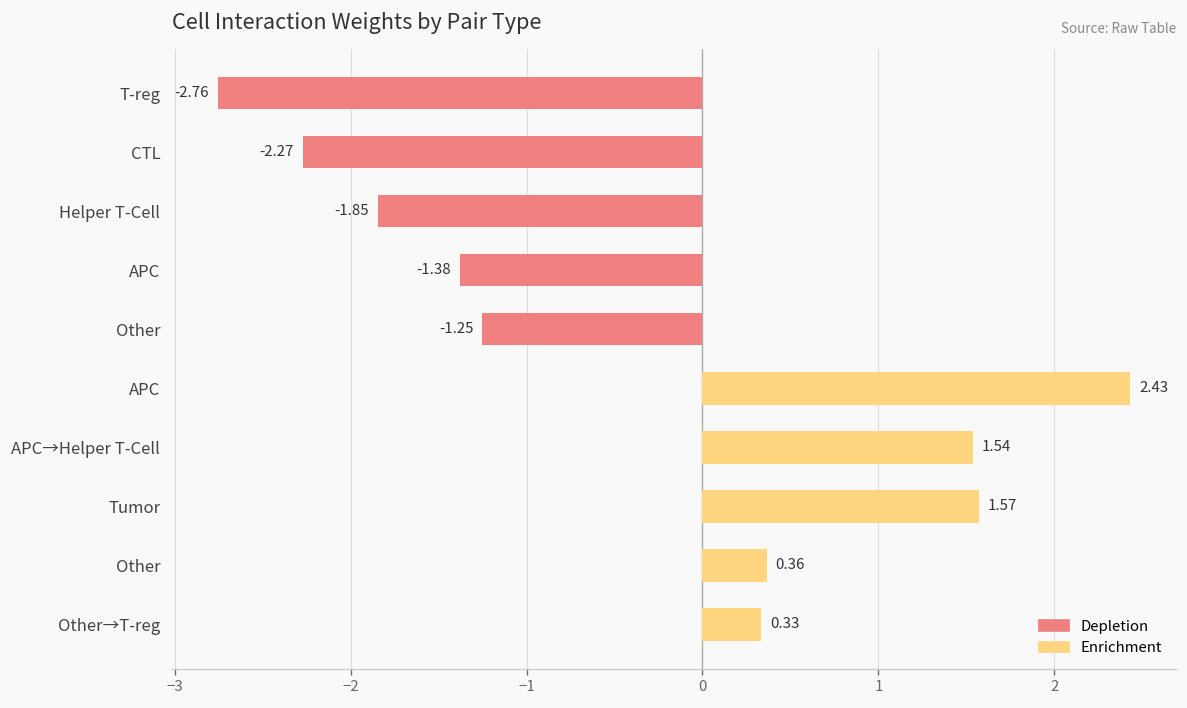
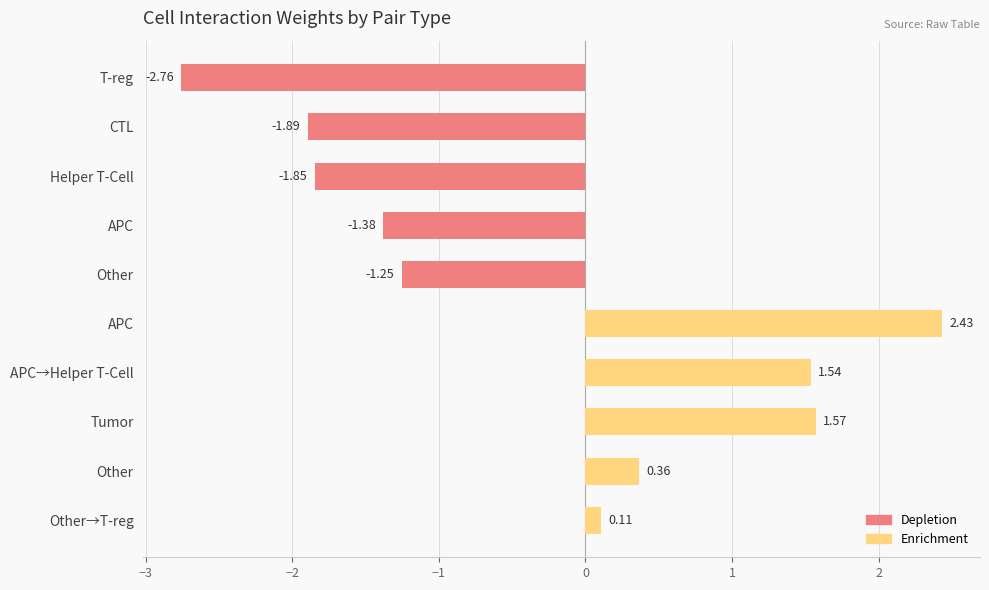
CTL: -2.27 -> -1.89
Other→T-reg: 0.33 -> 0.11
